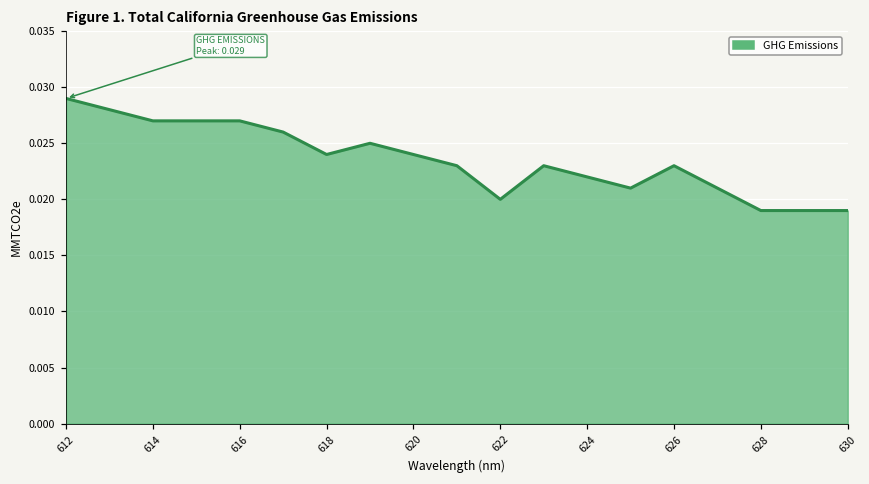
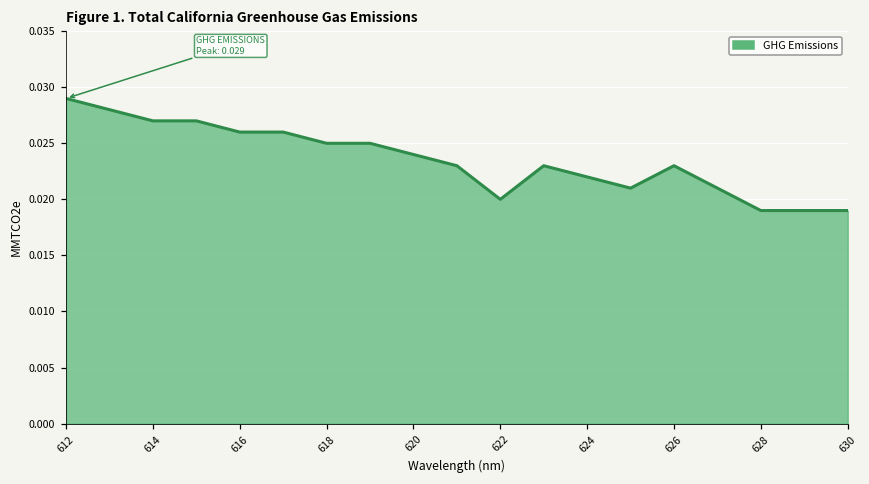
616: 0.027 -> 0.026
618: 0.024 -> 0.025
